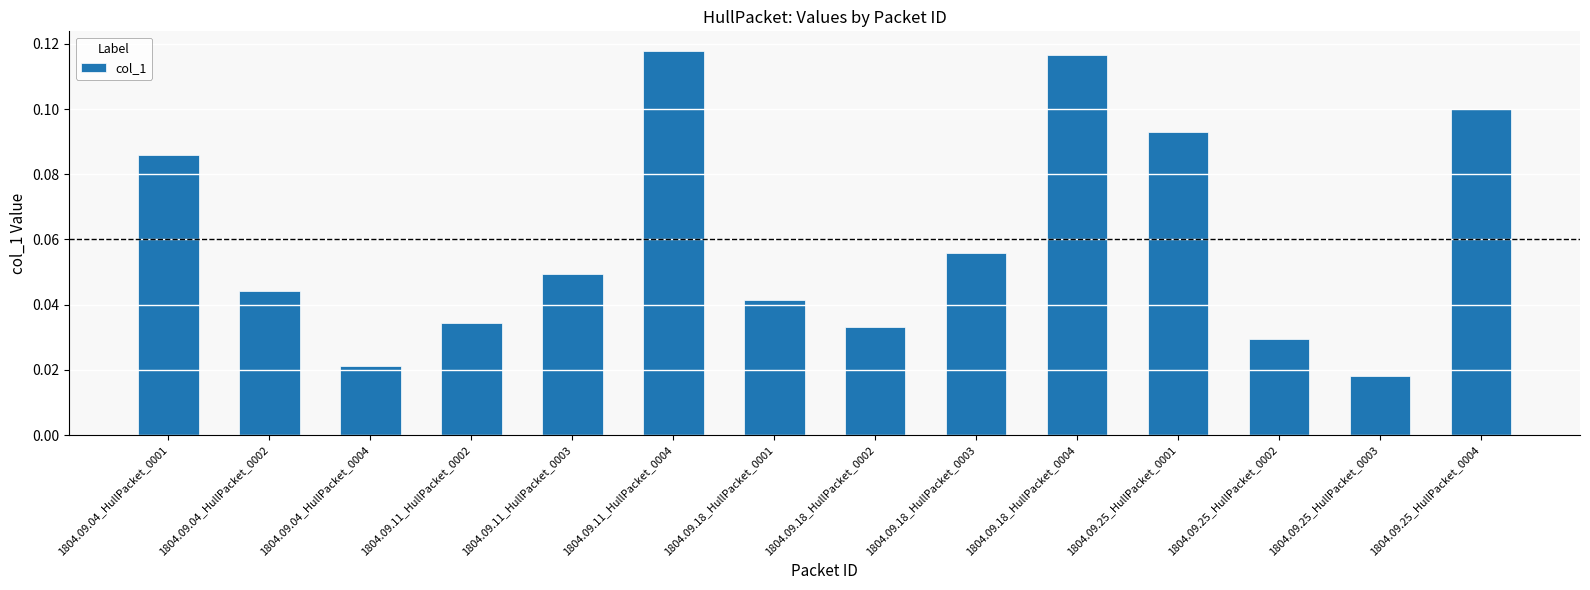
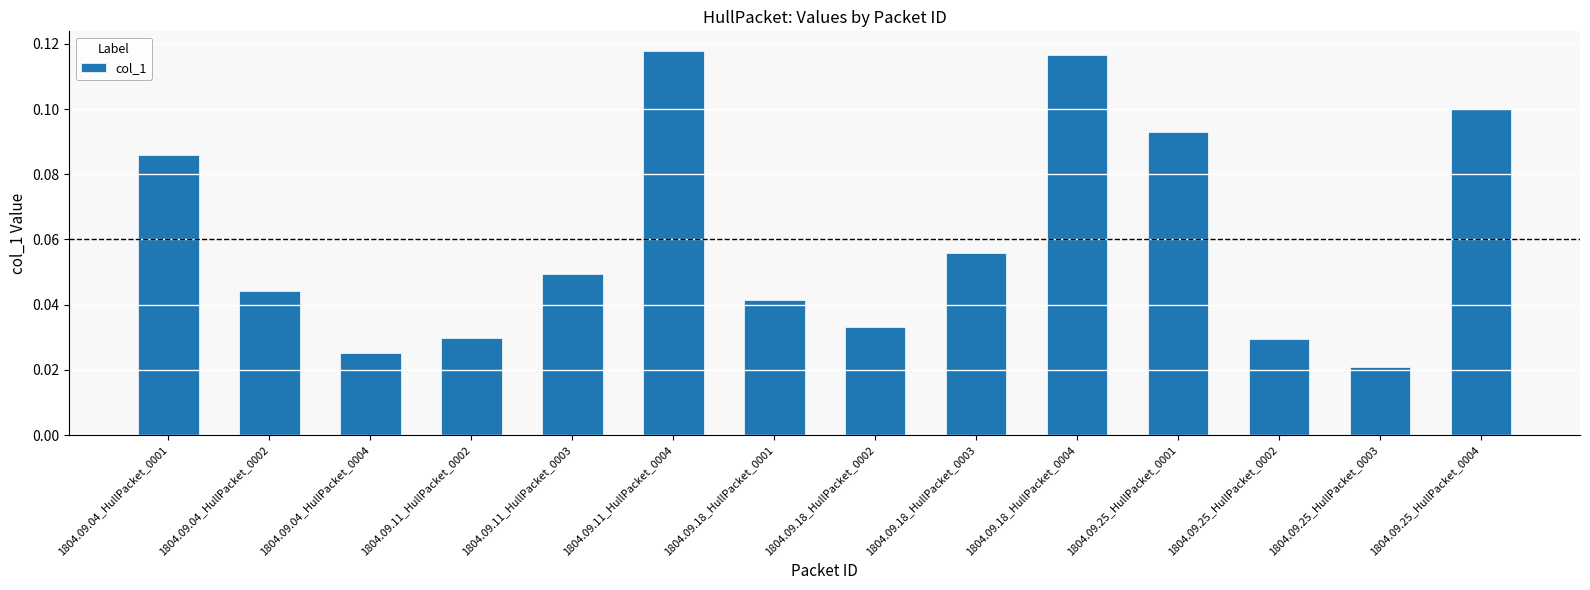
1804.09.04_HullPacket_0004: 0.021 -> 0.025
1804.09.11_HullPacket_0002: 0.034 -> 0.030
1804.09.25_HullPacket_0003: 0.018 -> 0.021
